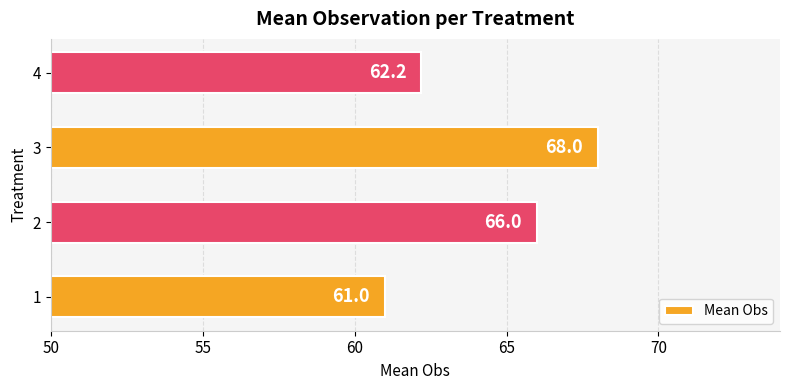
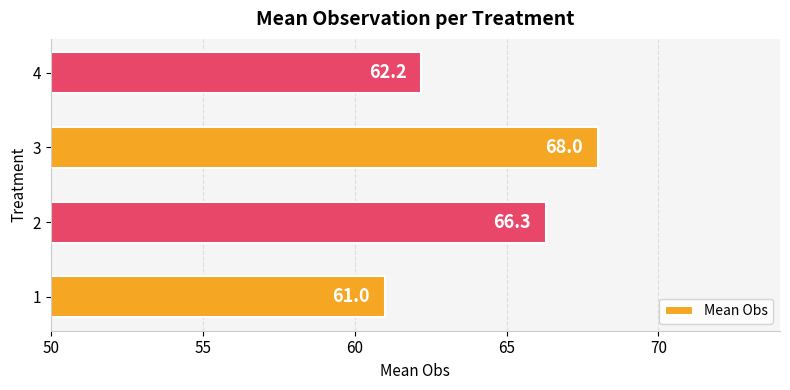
2: 66.0 -> 66.3
